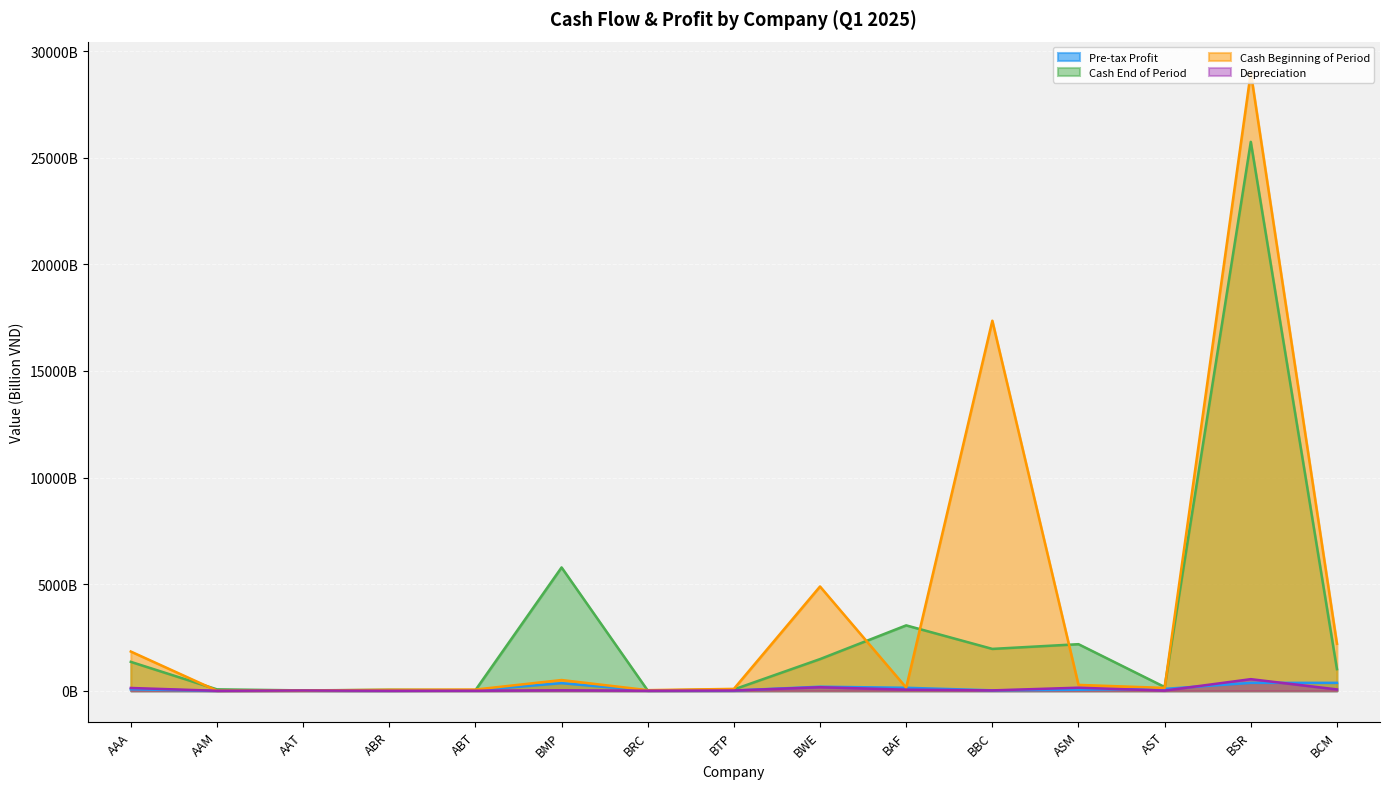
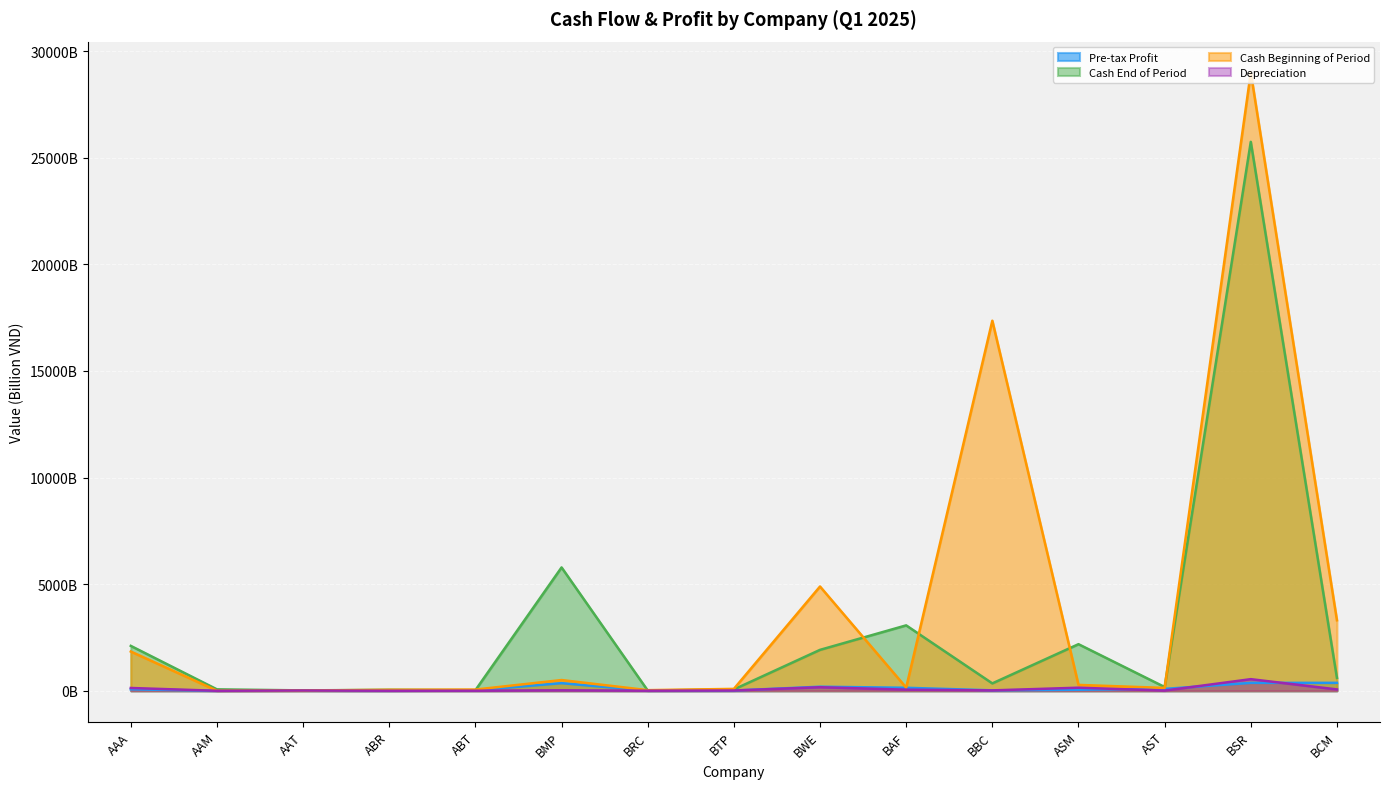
Cash End of Period, AAA: 1400000000000 -> 2100000000000
Cash End of Period, BWE: 1500000000000 -> 1900000000000
Cash End of Period, BBC: 2000000000000 -> 300000000000
Cash End of Period, BCM: 1000000000000 -> 600000000000
Cash Beginning of Period, BCM: 2200000000000 -> 3300000000000
